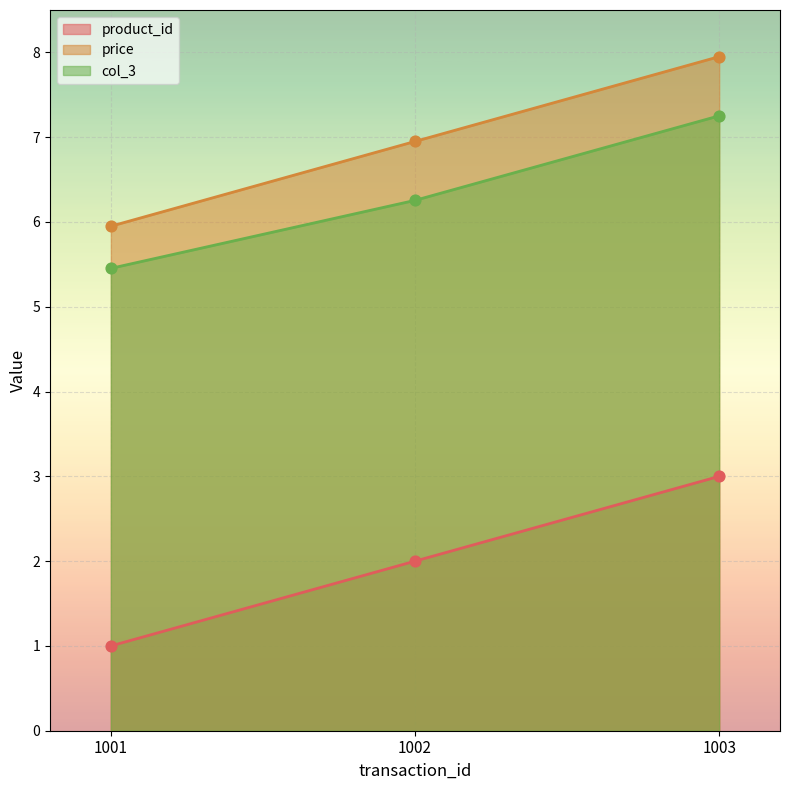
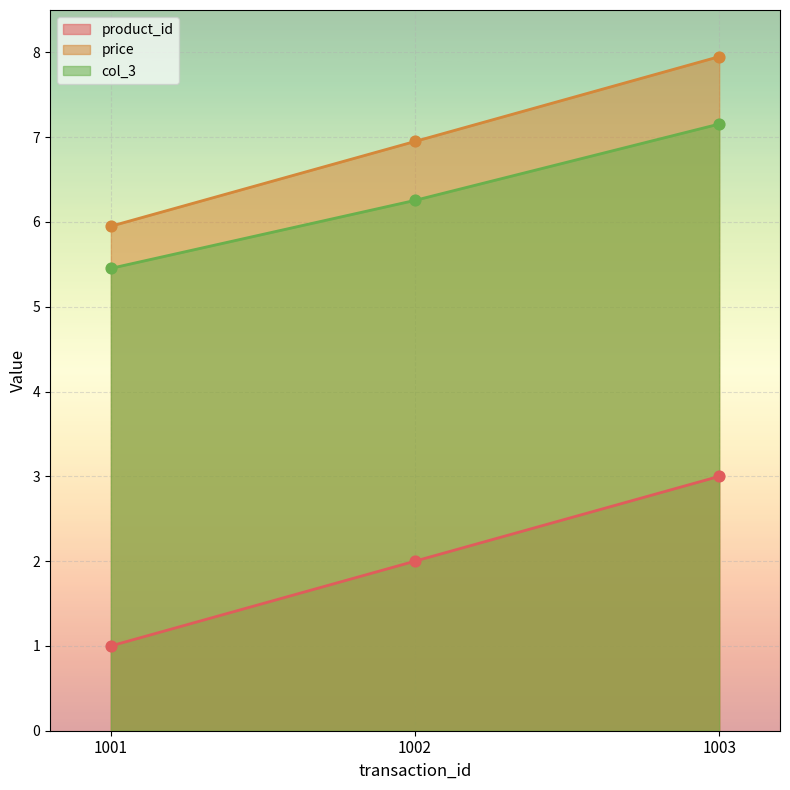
col_3, 1003: 7.3 -> 7.2
